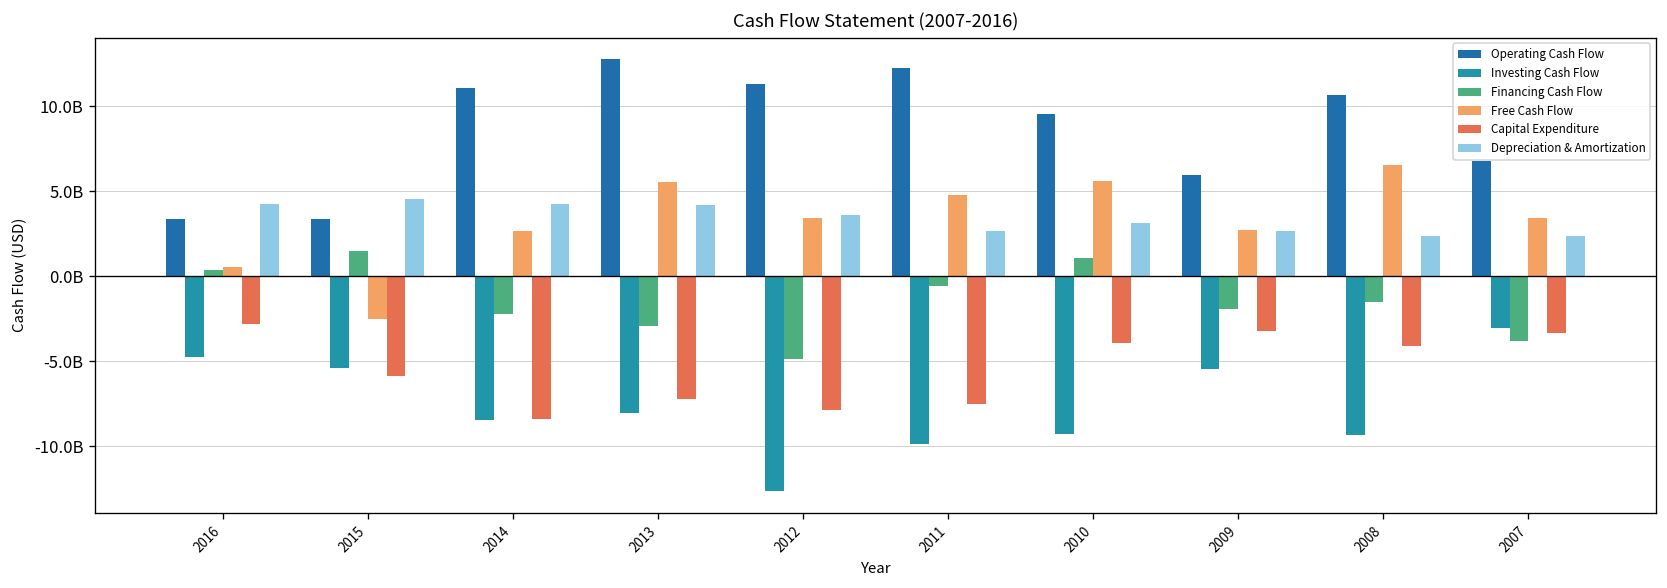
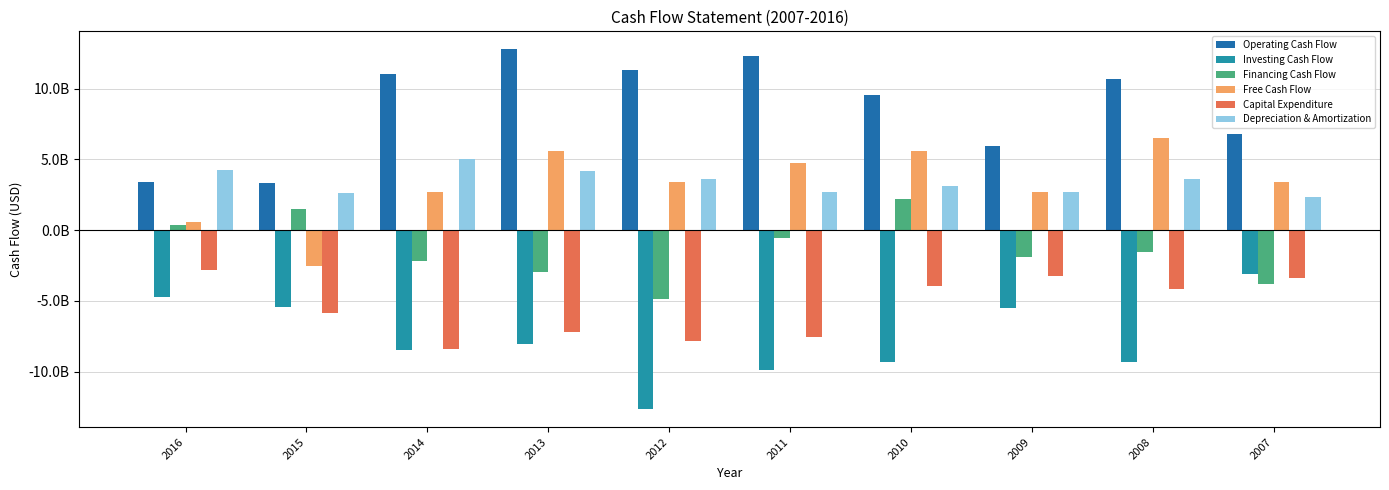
Depreciation & Amortization, 2015: 4500000000 -> 2600000000
Depreciation & Amortization, 2014: 4300000000 -> 5100000000
Financing Cash Flow, 2010: 1100000000 -> 2200000000
Depreciation & Amortization, 2008: 2400000000 -> 3600000000
